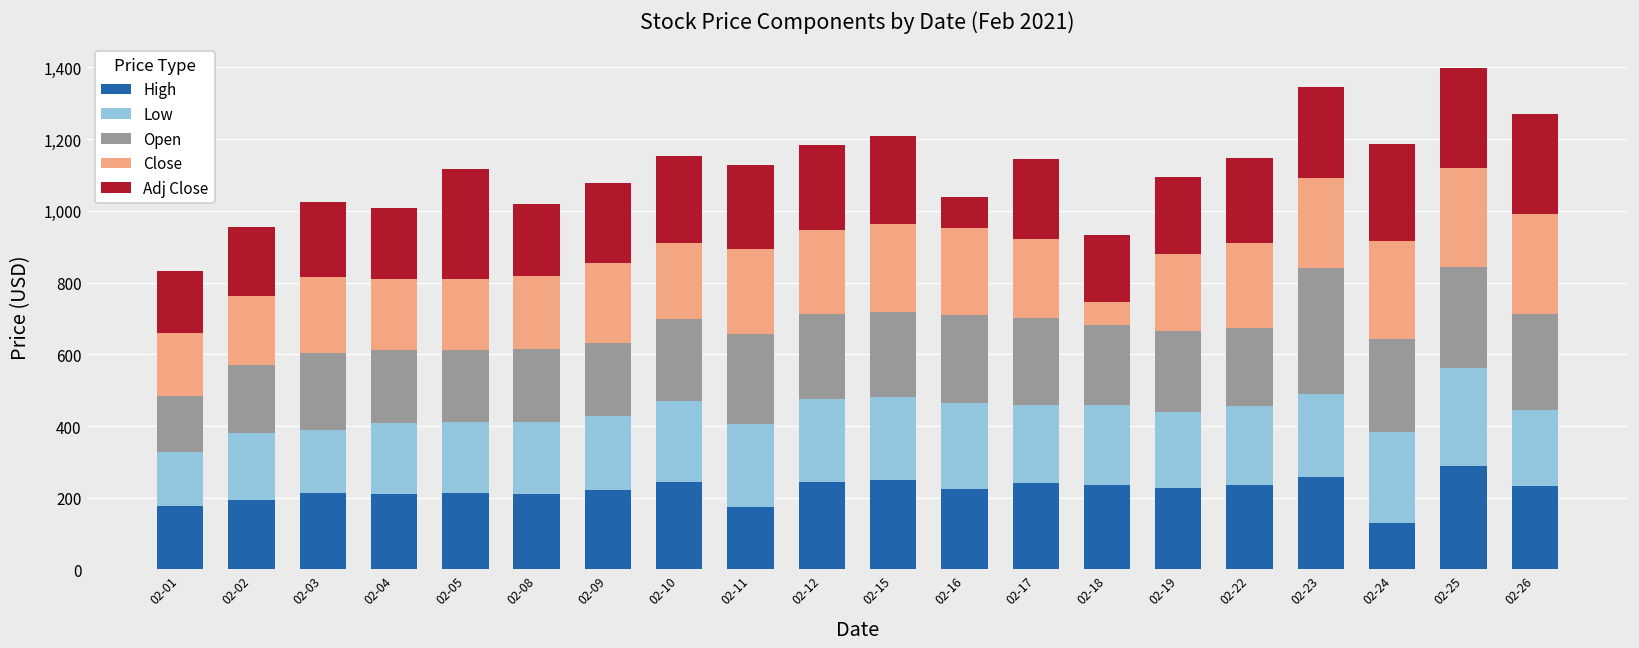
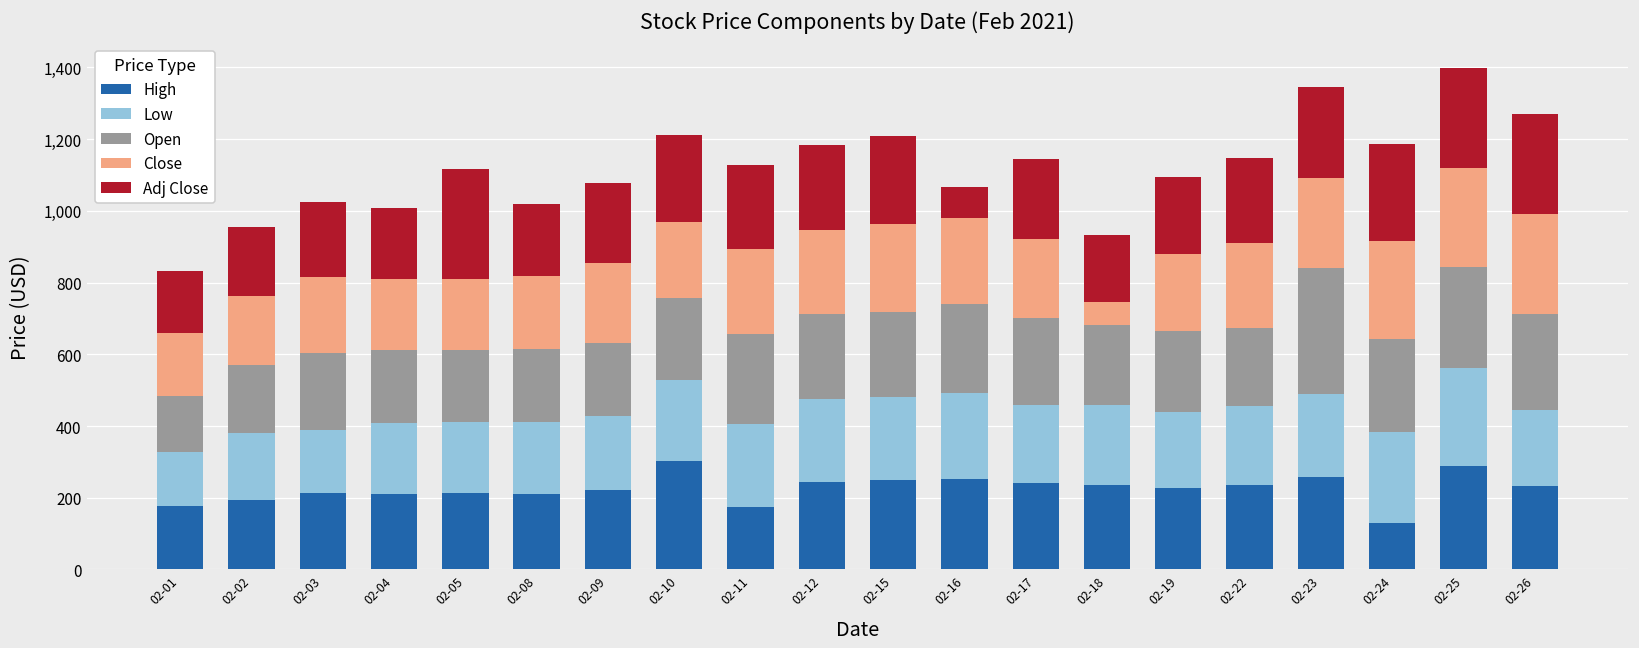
High, 02-10: 240 -> 300
High, 02-16: 220 -> 250
